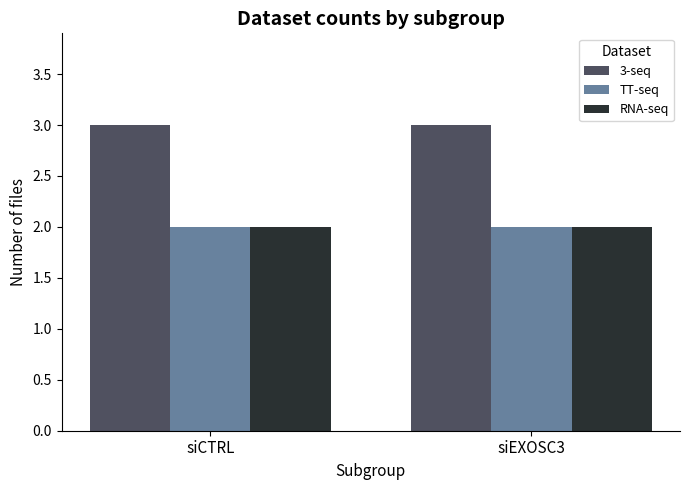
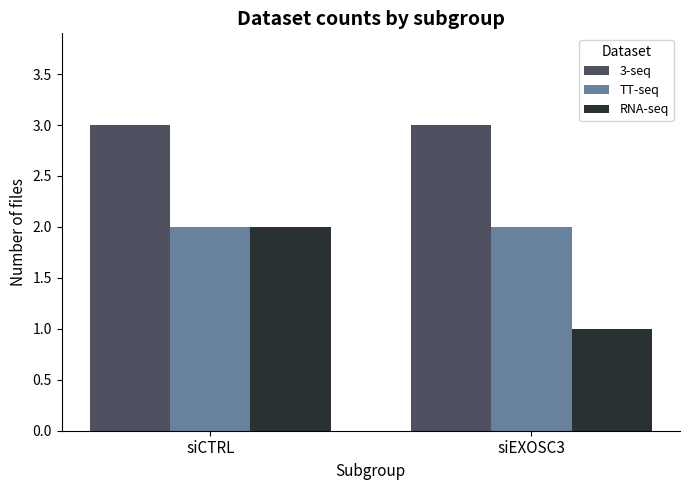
RNA-seq, siEXOSC3: 2 -> 1
